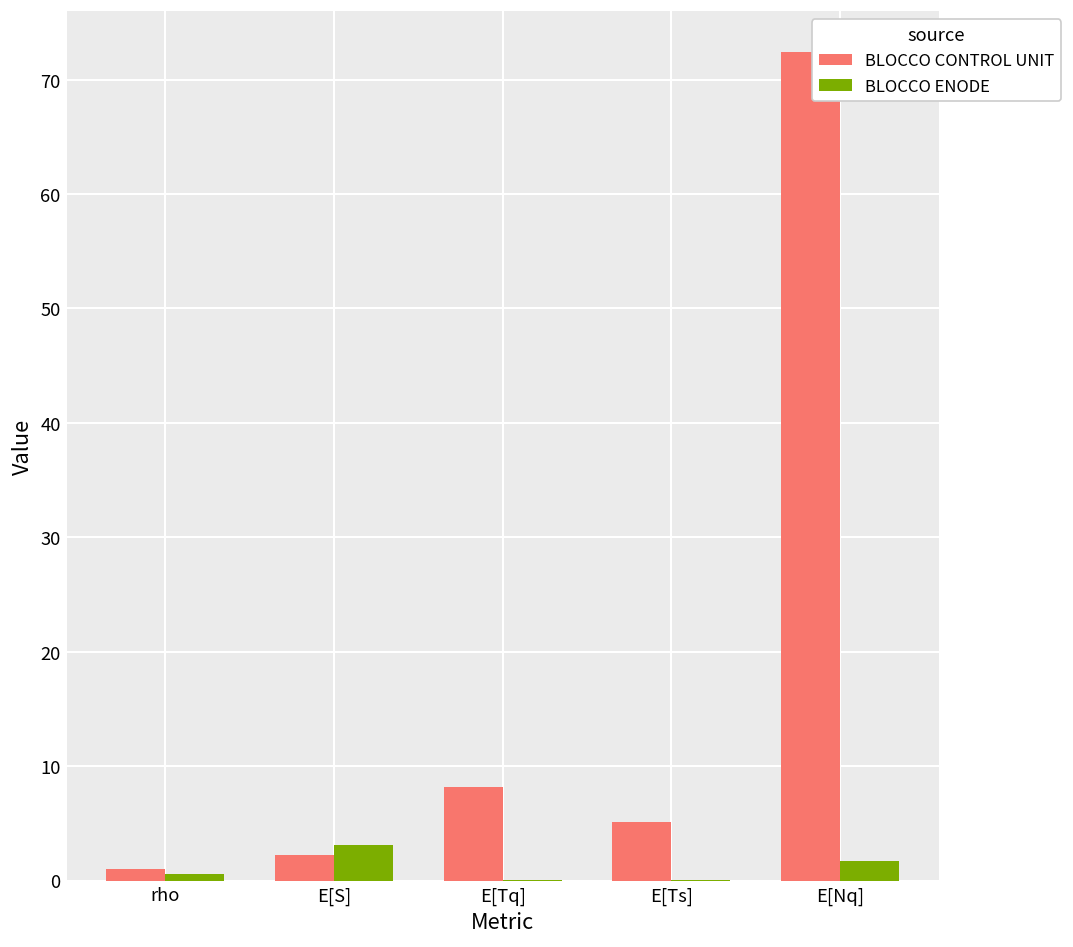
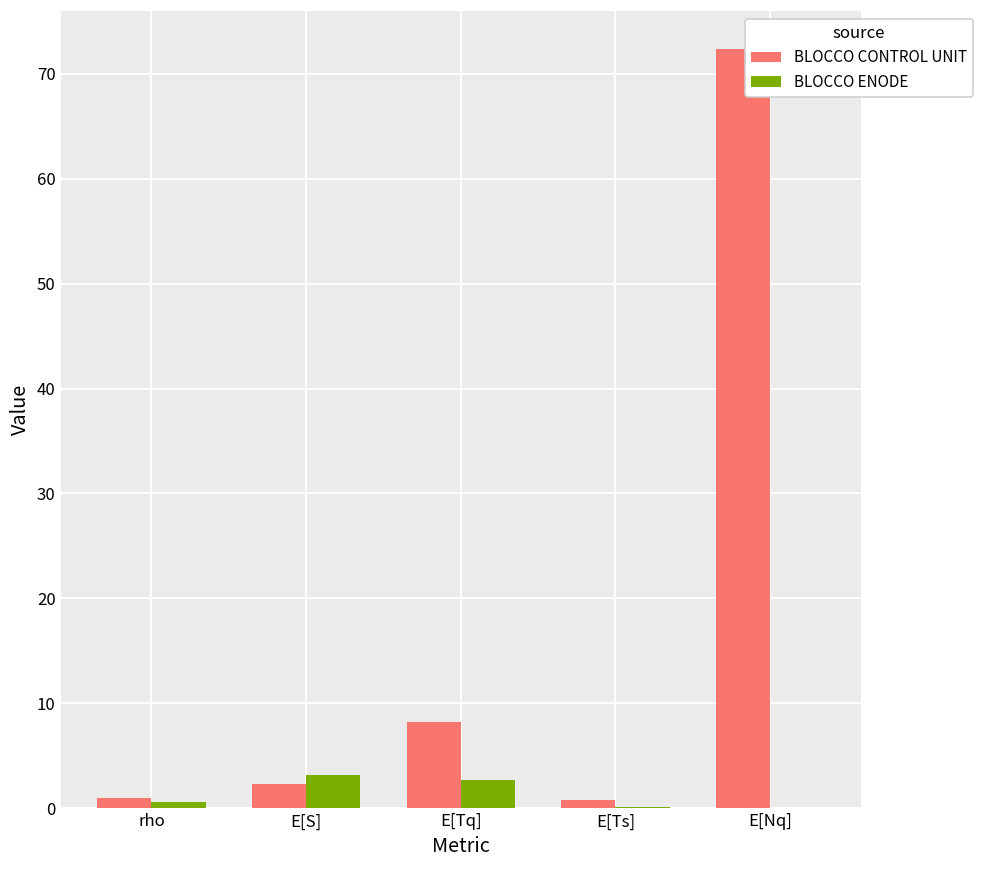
BLOCCO ENODE, E[Tq]: 0 -> 3
BLOCCO CONTROL UNIT, E[Ts]: 5 -> 1
BLOCCO ENODE, E[Nq]: 2 -> 0
